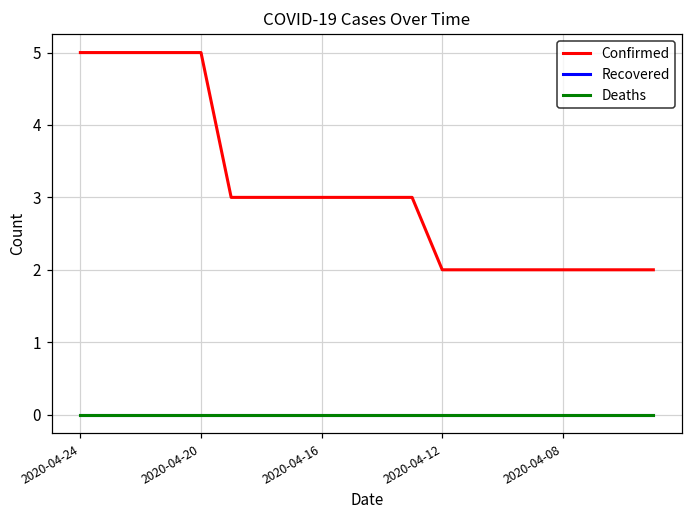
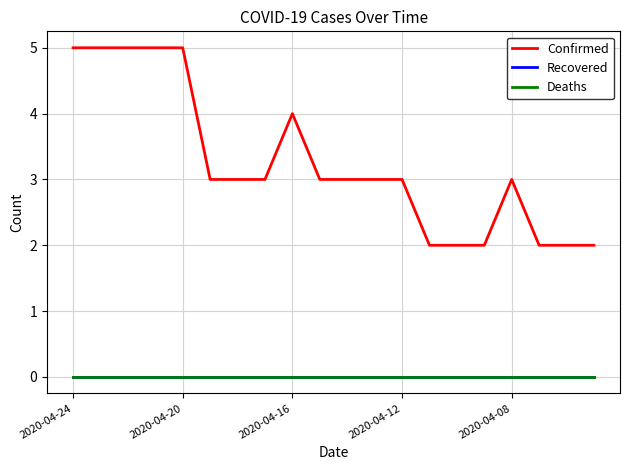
Confirmed, 2020-04-16: 3 -> 4
Confirmed, 2020-04-12: 2 -> 3
Confirmed, 2020-04-08: 2 -> 3
